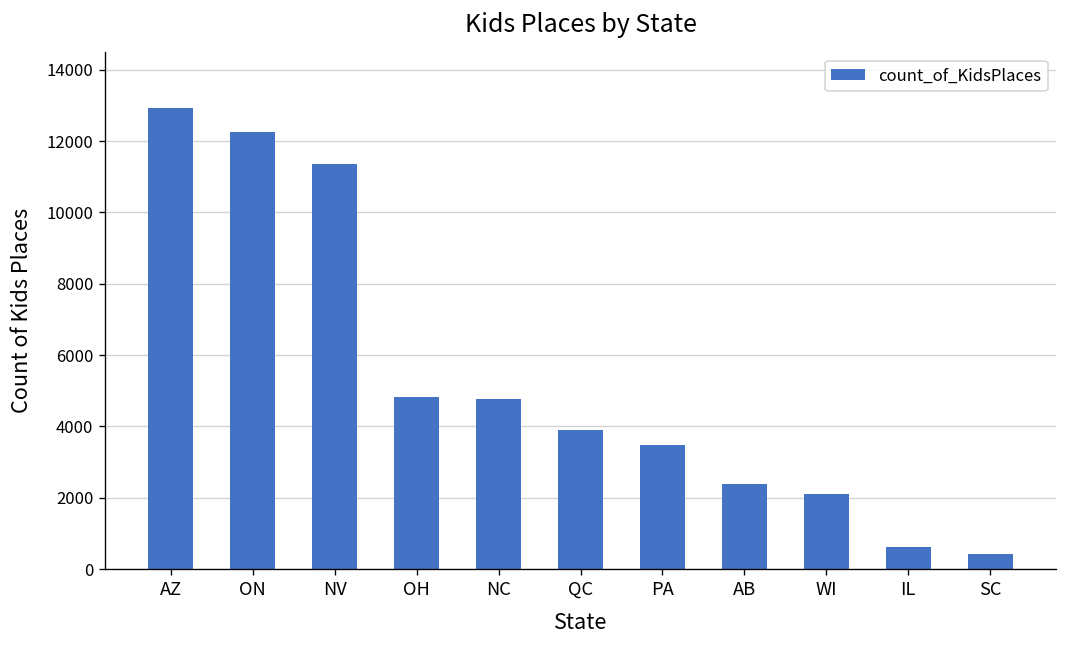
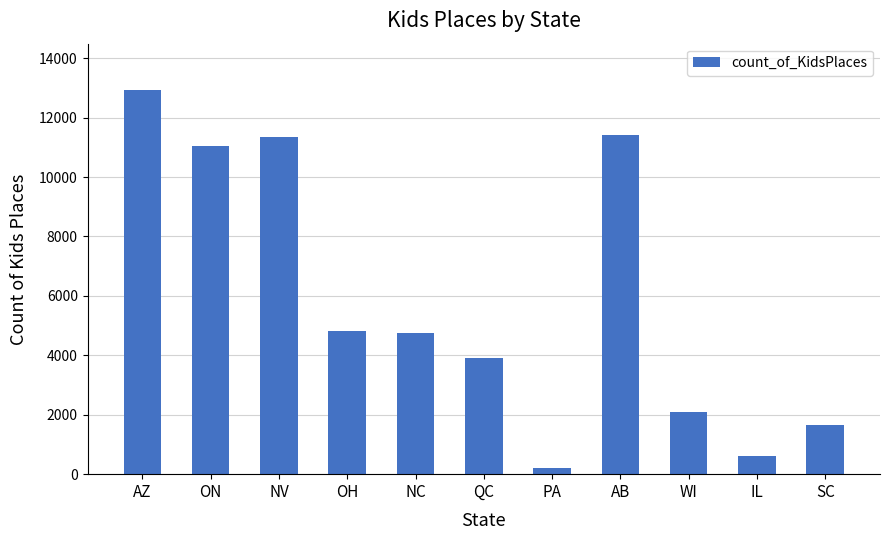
ON: 12300 -> 11100
PA: 3500 -> 200
AB: 2400 -> 11400
SC: 400 -> 1700
